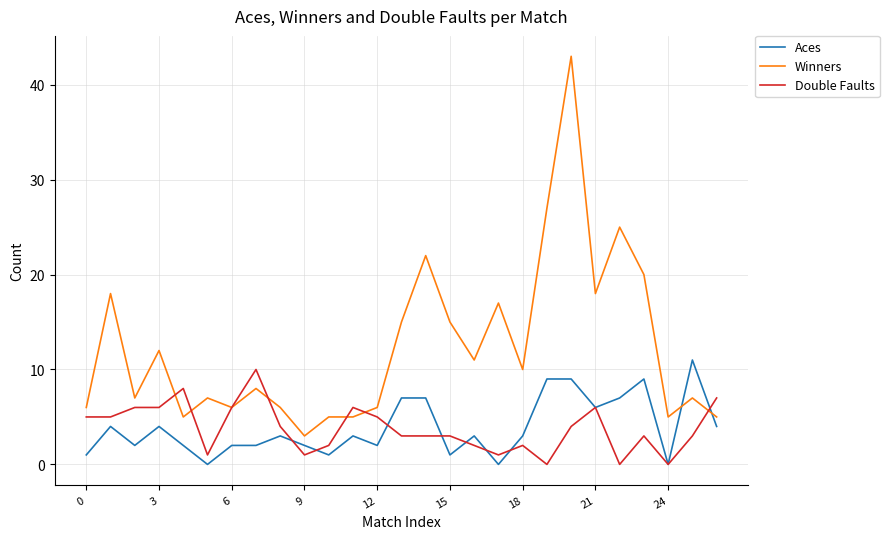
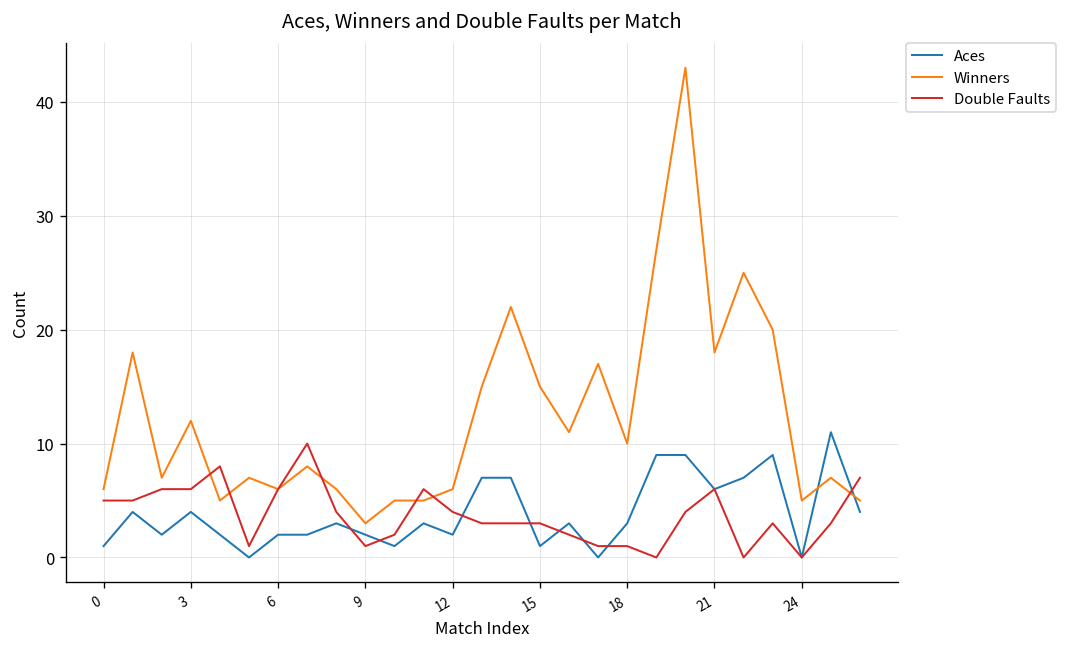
Double Faults, 12: 5 -> 4
Double Faults, 18: 2 -> 1
